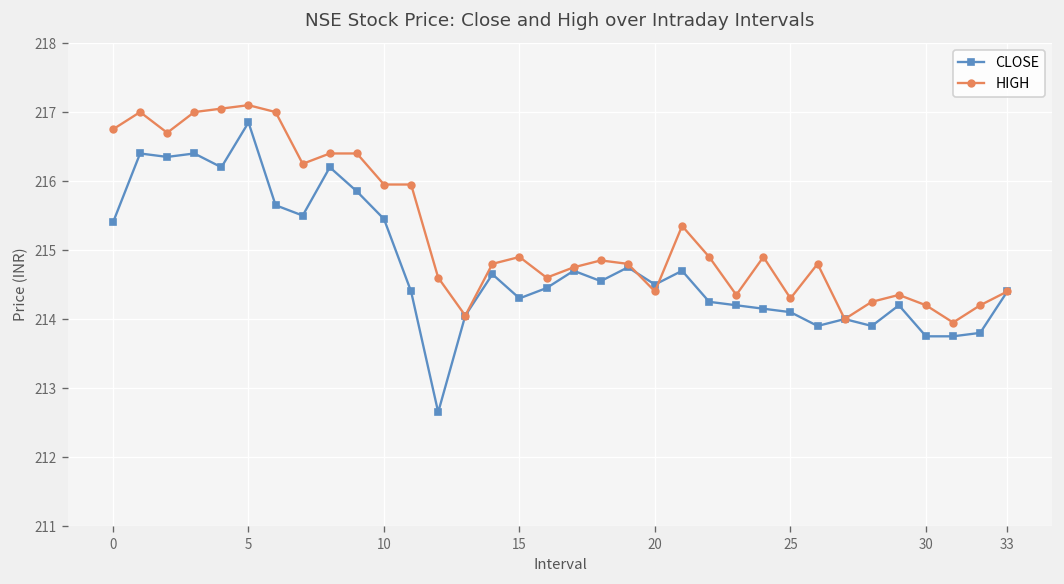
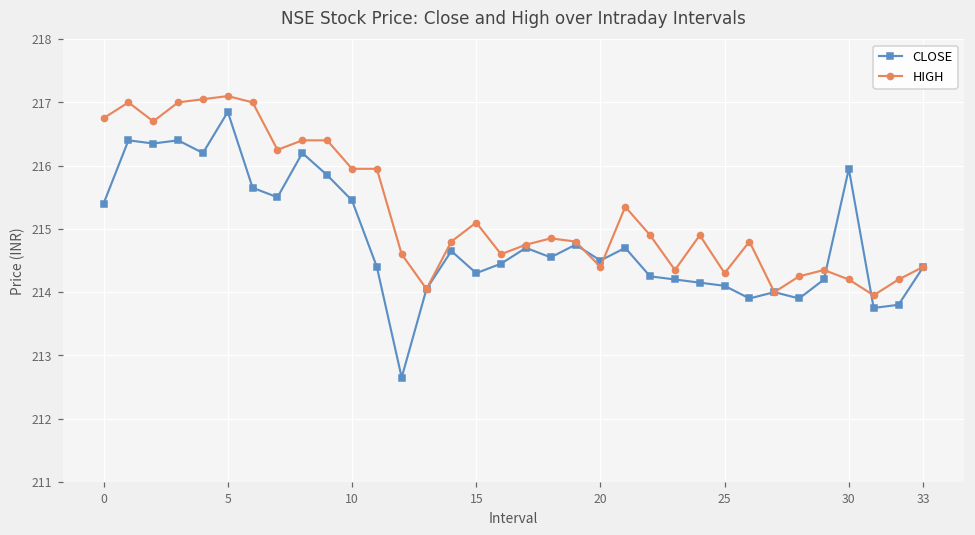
HIGH, 15: 214.9 -> 215.1
CLOSE, 30: 213.8 -> 216.0
